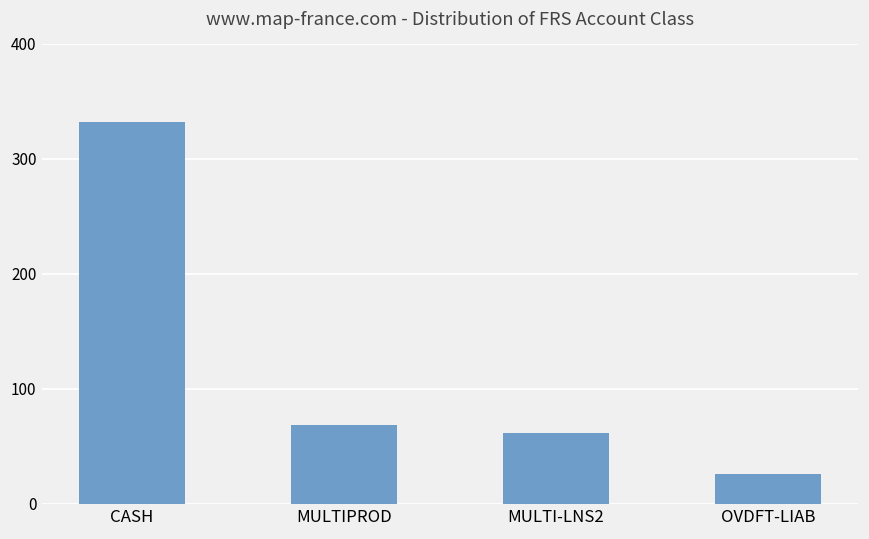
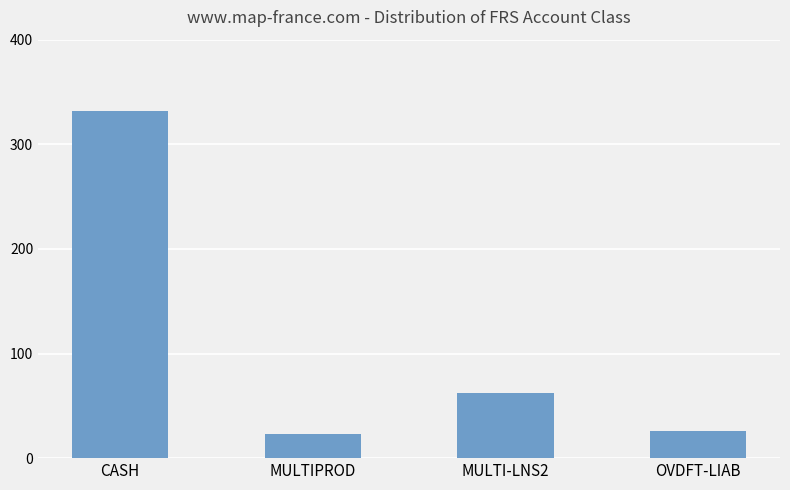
MULTIPROD: 69 -> 23
